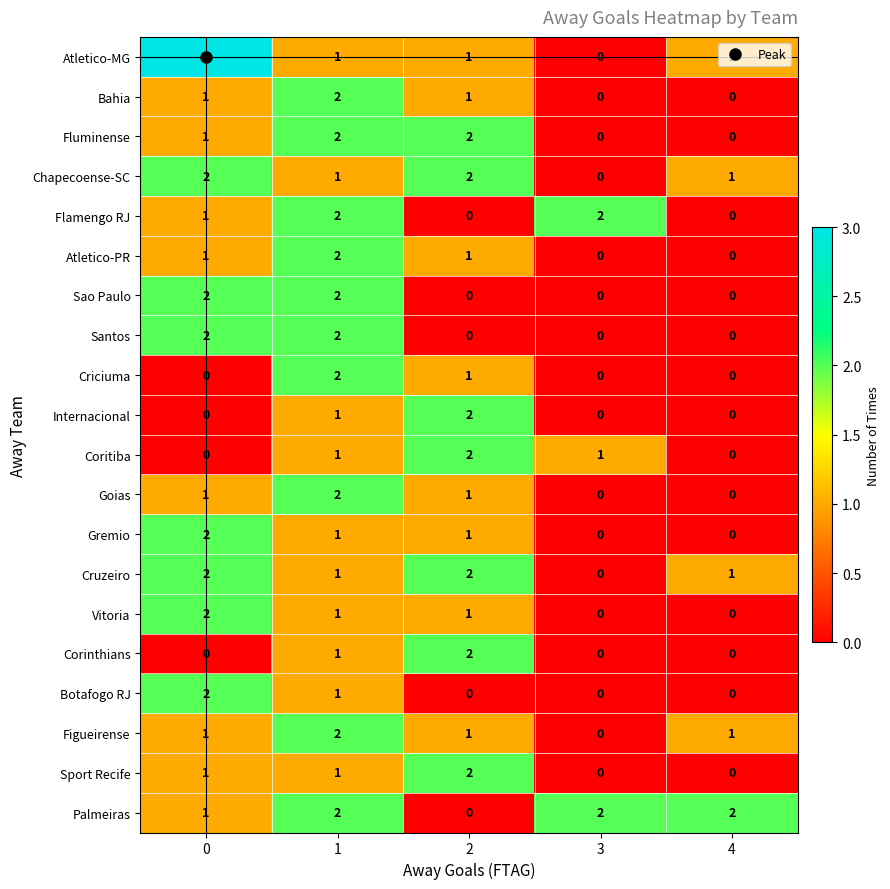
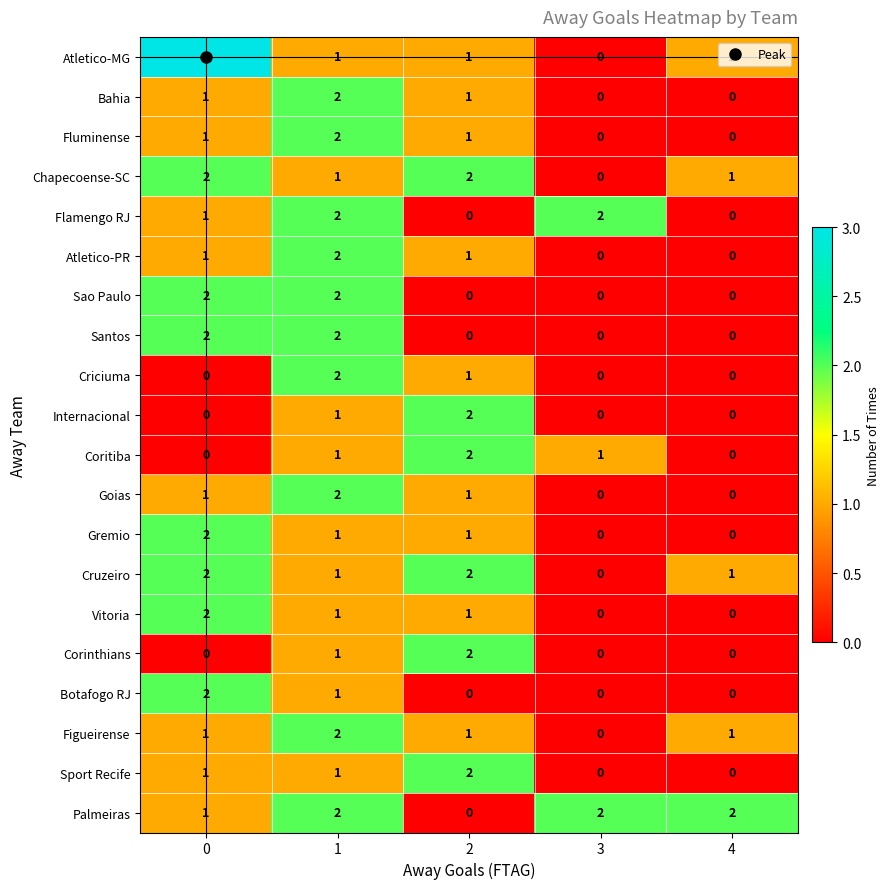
Fluminense, 2: 2 -> 1
